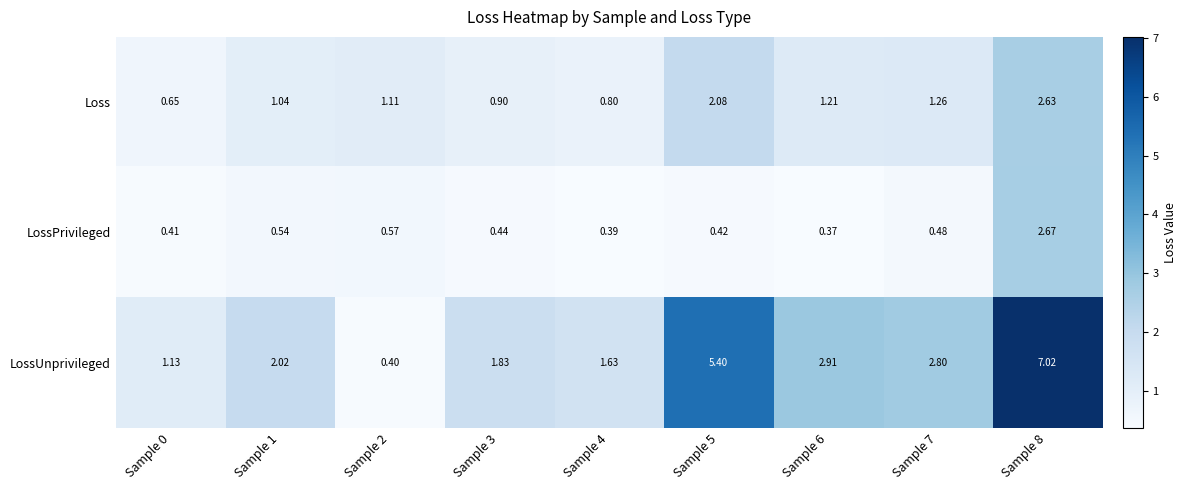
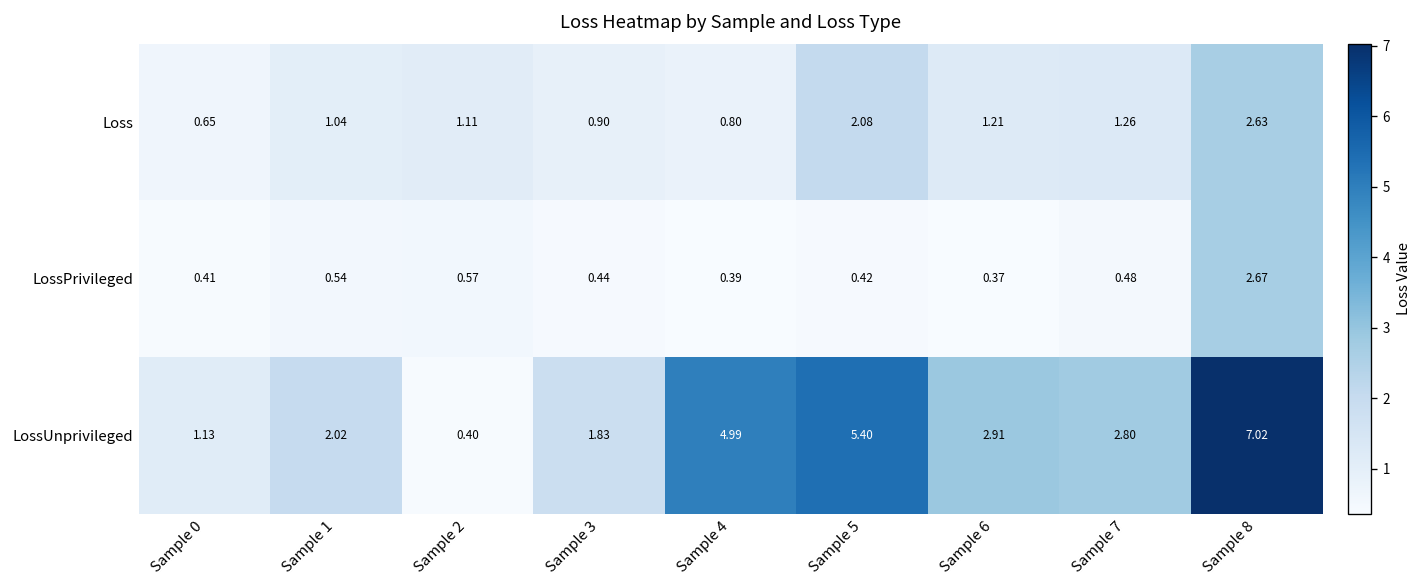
LossUnprivileged, Sample 4: 1.63 -> 4.99
